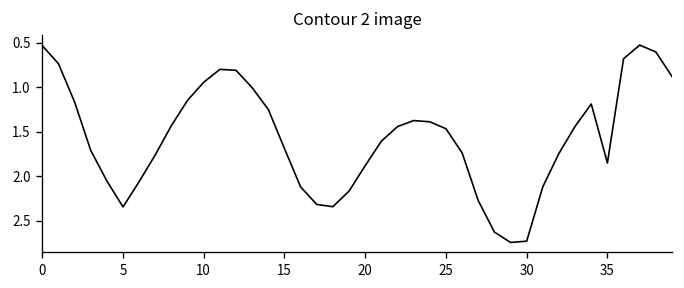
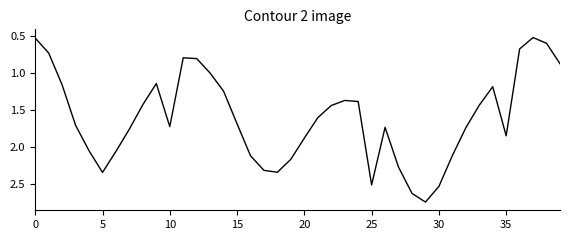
10: 0.9 -> 1.7
25: 1.5 -> 2.5
30: 2.7 -> 2.5
